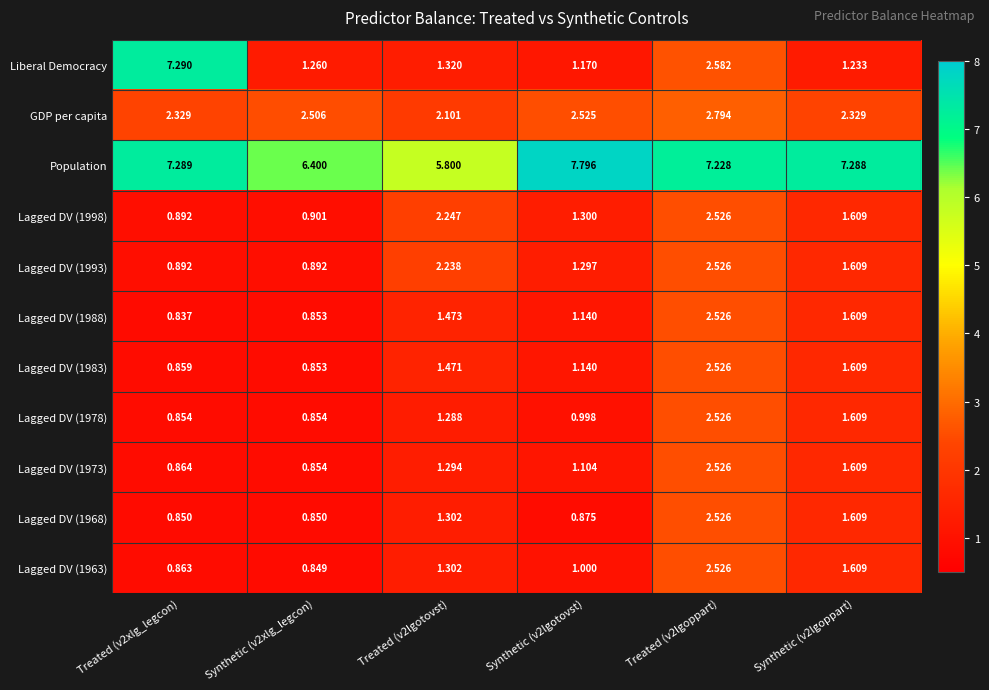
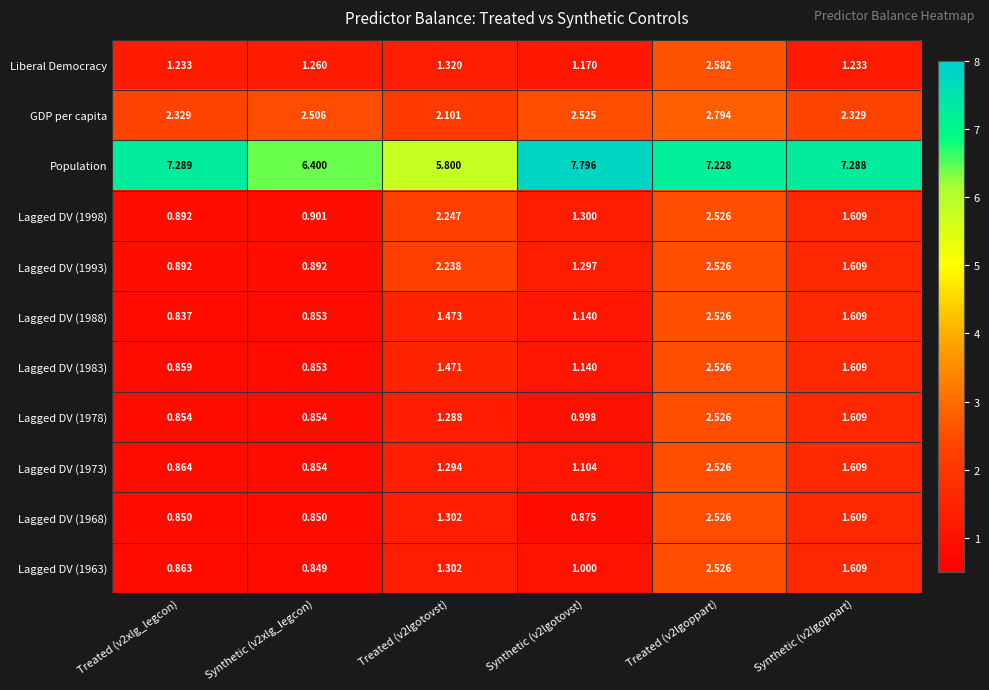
Liberal Democracy, Treated (v2xlg_legcon): 7.290 -> 1.233
